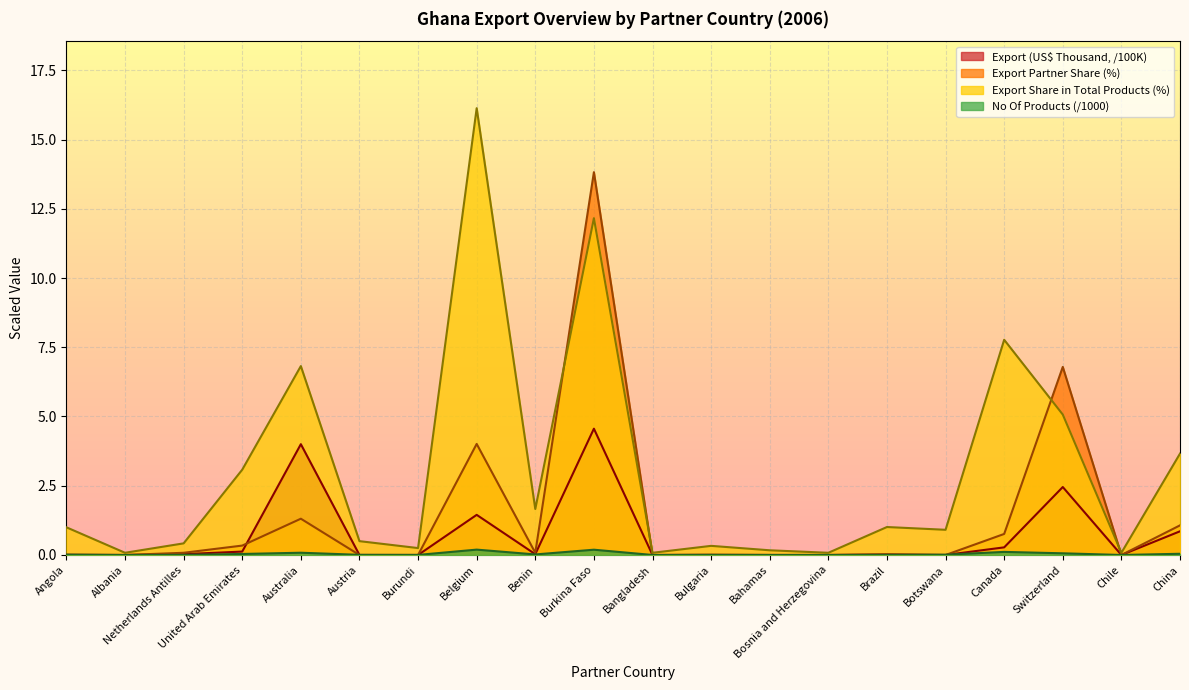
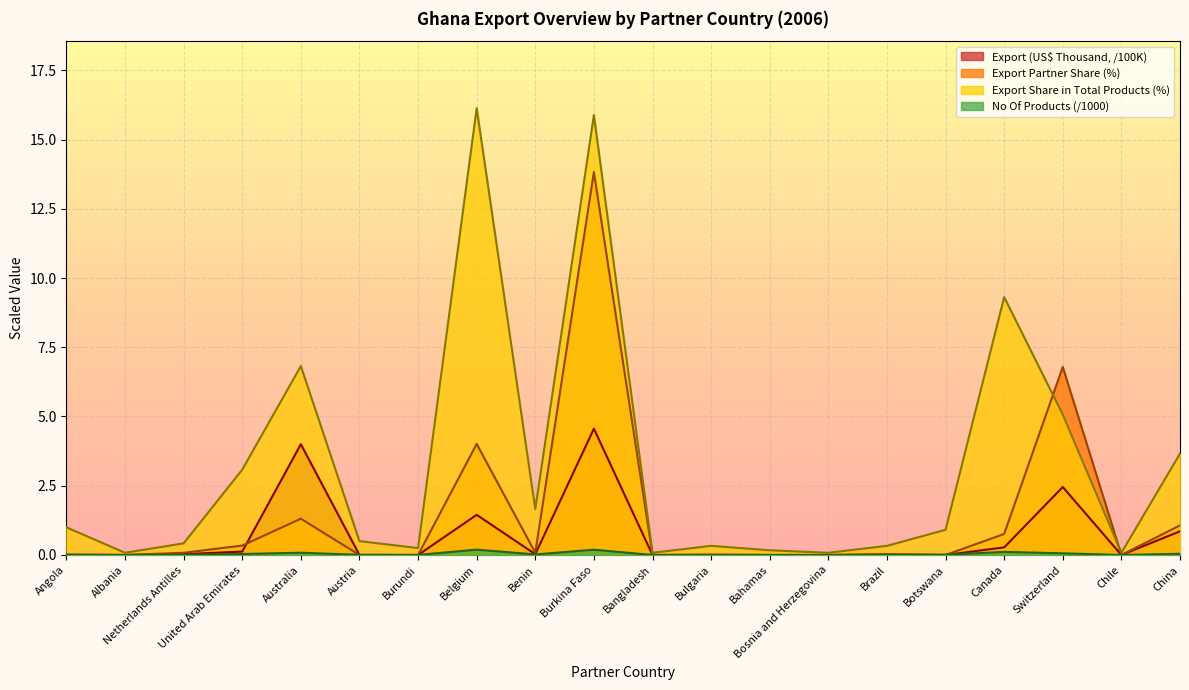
Export Share in Total Products (%), Burkina Faso: 12.2 -> 15.9
Export Share in Total Products (%), Brazil: 1.0 -> 0.3
Export Share in Total Products (%), Canada: 7.8 -> 9.3
